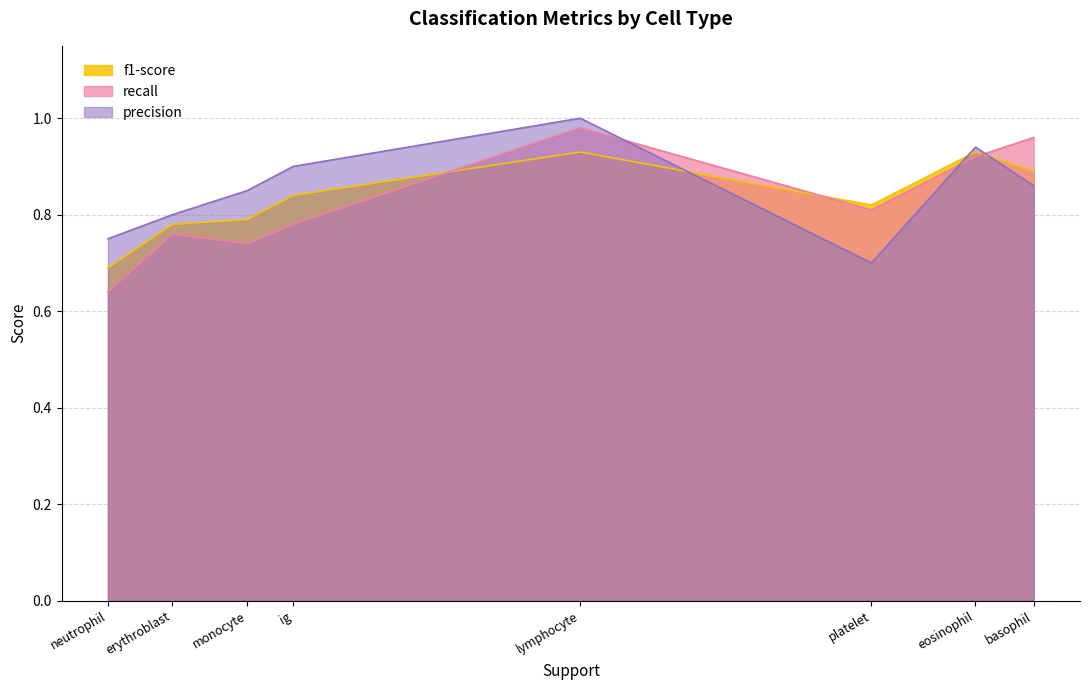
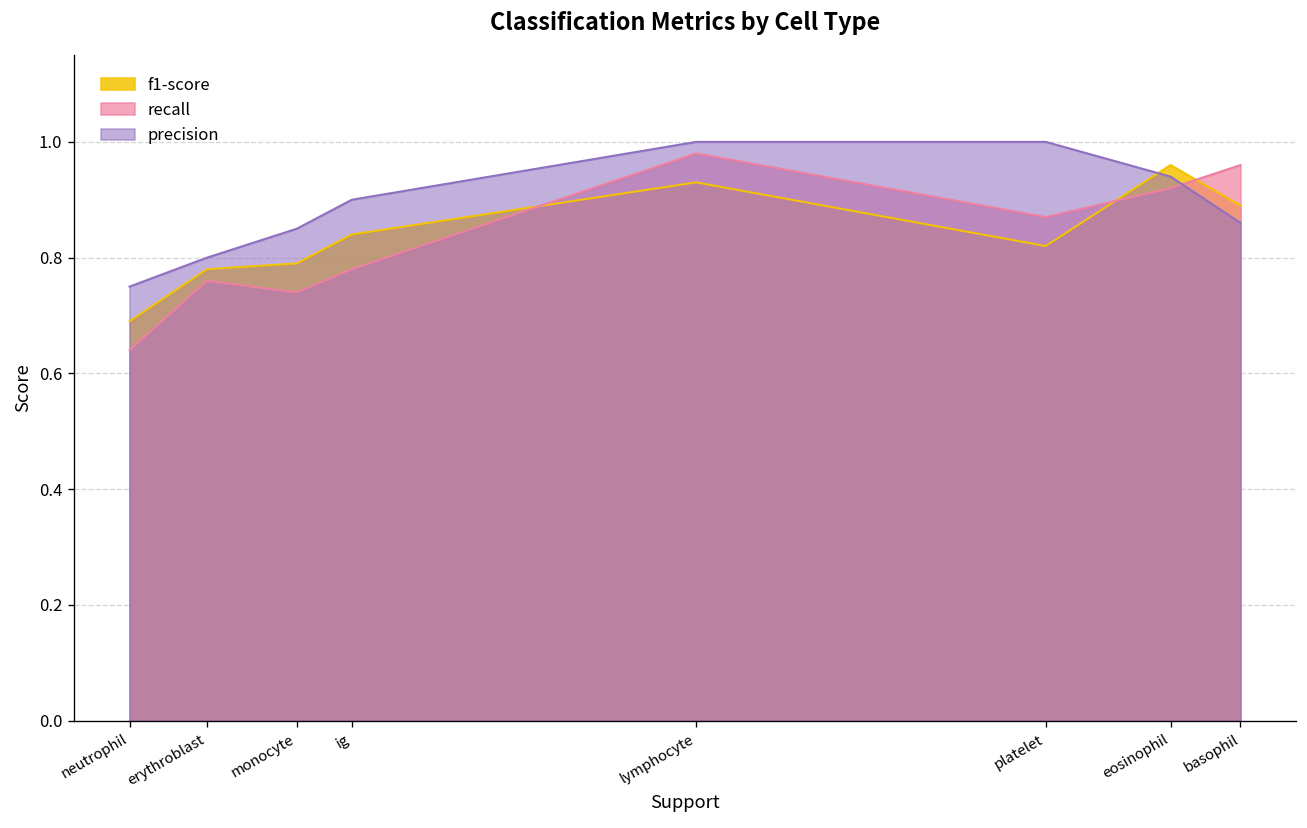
recall, platelet: 0.81 -> 0.87
precision, platelet: 0.7 -> 1.0
f1-score, eosinophil: 0.93 -> 0.96
